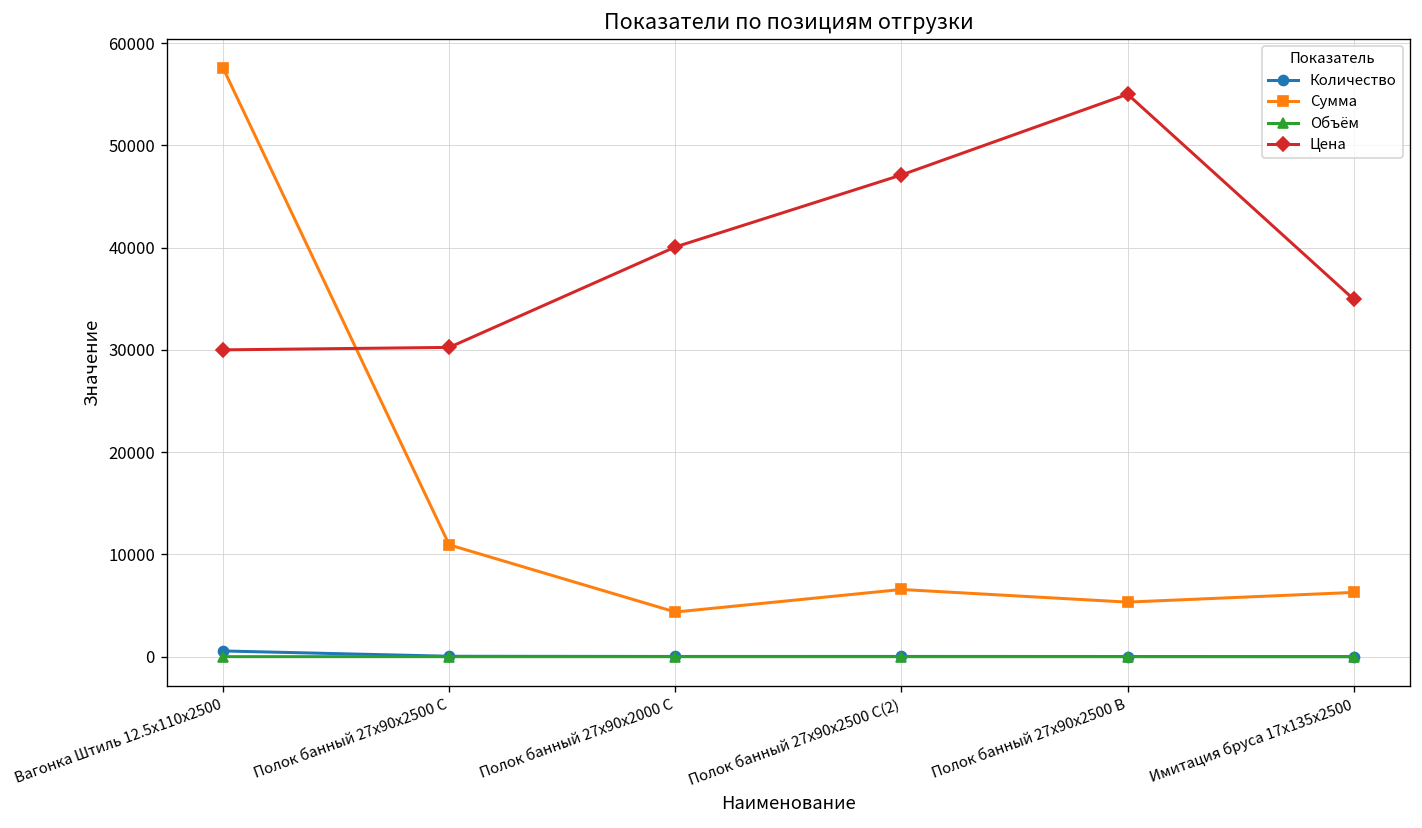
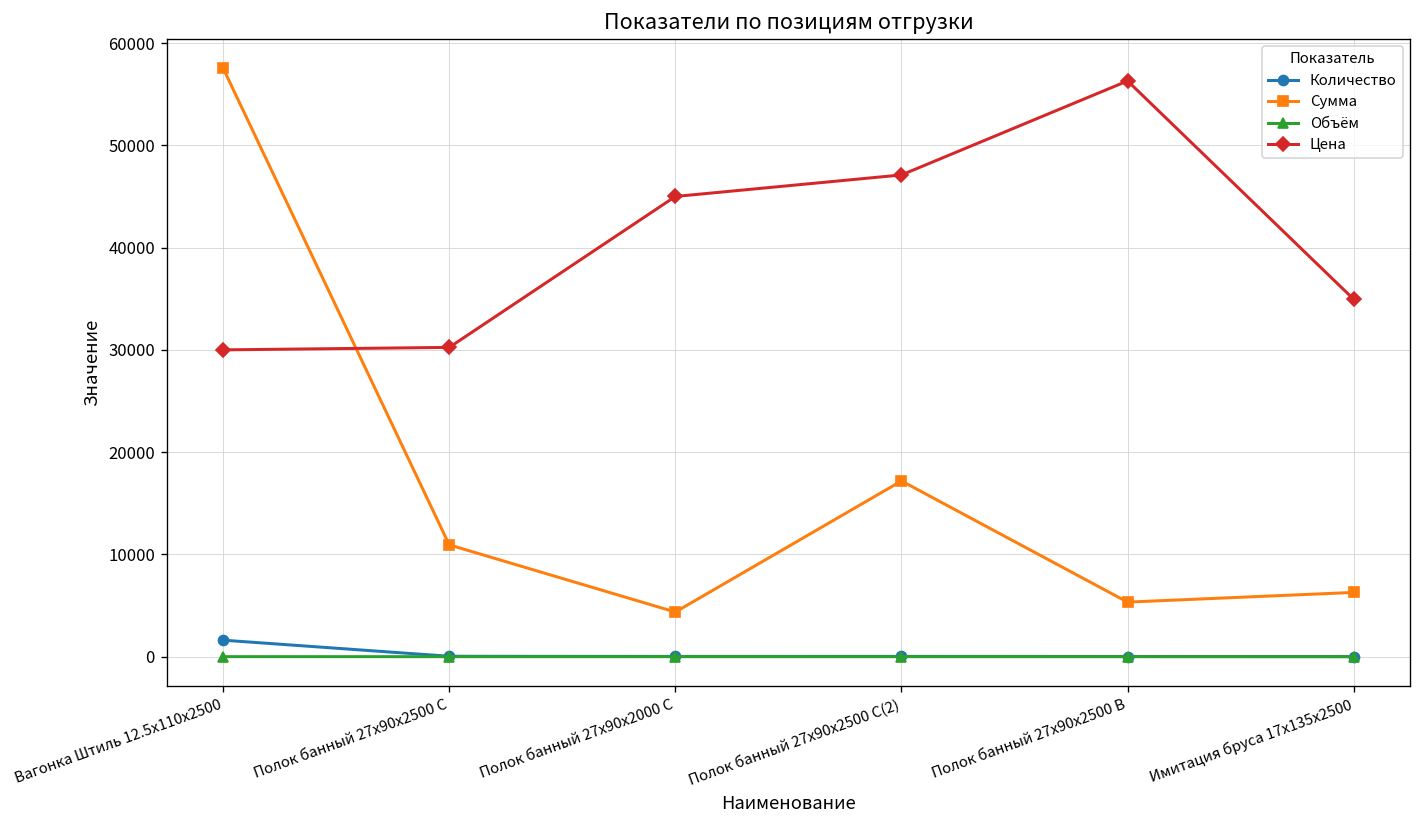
Количество, Вагонка Штиль 12.5x110x2500: 1000 -> 2000
Цена, Полок банный 27x90x2000 C: 40000 -> 45000
Сумма, Полок банный 27x90x2500 C(2): 7000 -> 17000
Цена, Полок банный 27x90x2500 B: 55000 -> 56000
